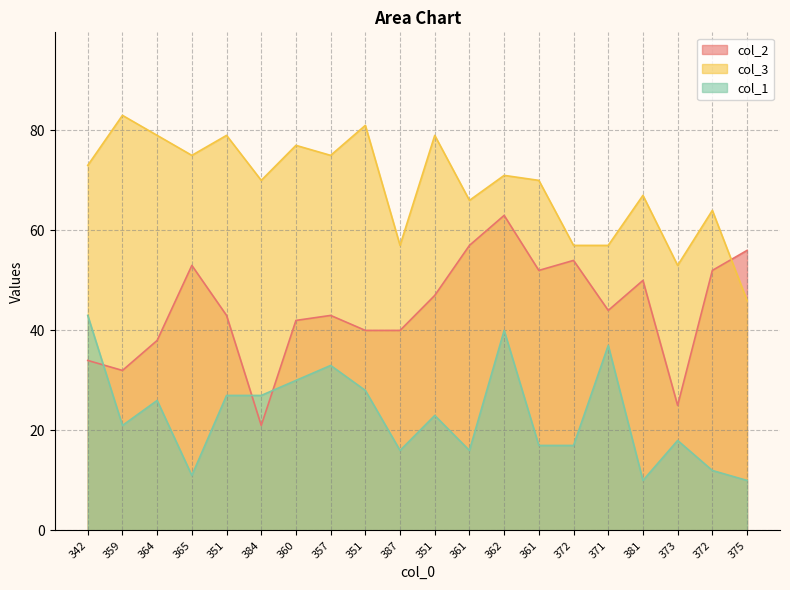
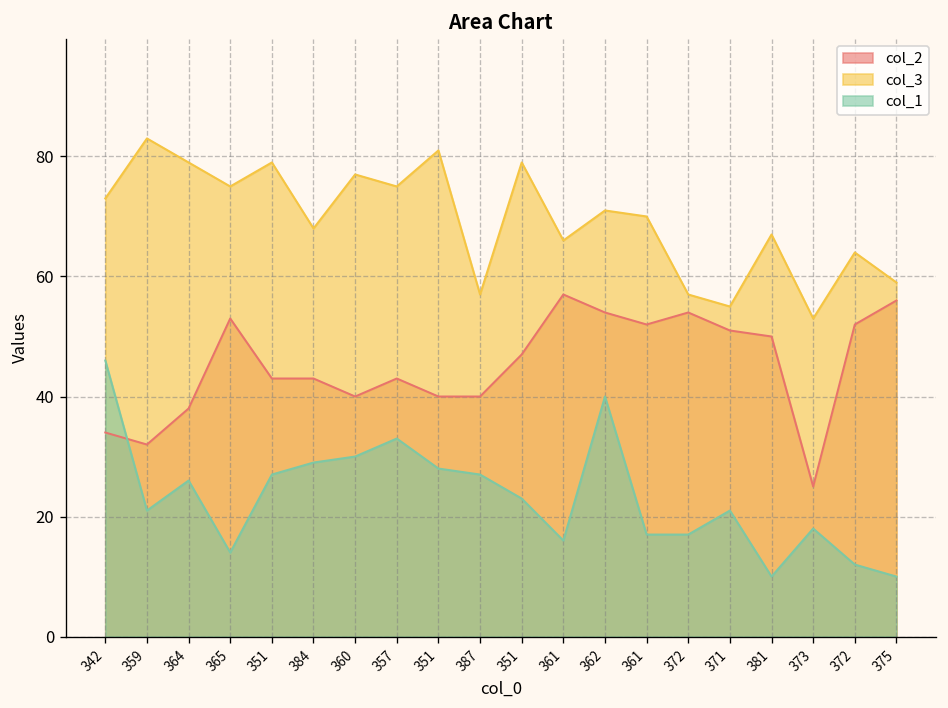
col_1, 342: 43 -> 46
col_1, 365: 11 -> 14
col_2, 384: 21 -> 43
col_3, 384: 70 -> 68
col_1, 384: 27 -> 29
col_2, 360: 42 -> 40
col_1, 387: 16 -> 27
col_2, 362: 63 -> 54
col_2, 371: 44 -> 51
col_3, 371: 57 -> 55
col_1, 371: 37 -> 21
col_3, 375: 46 -> 59
